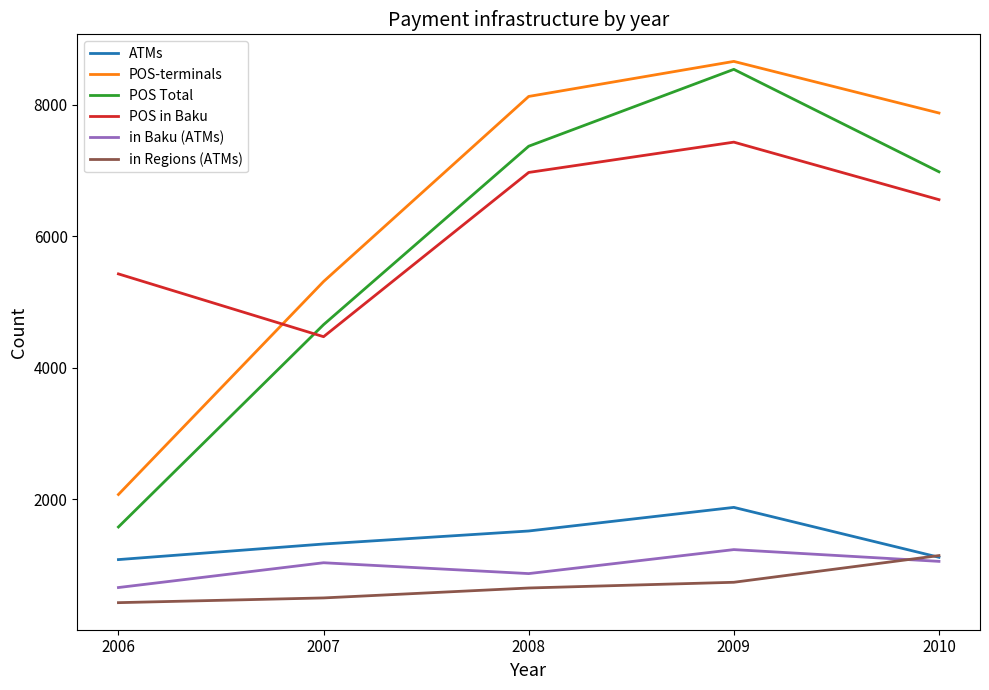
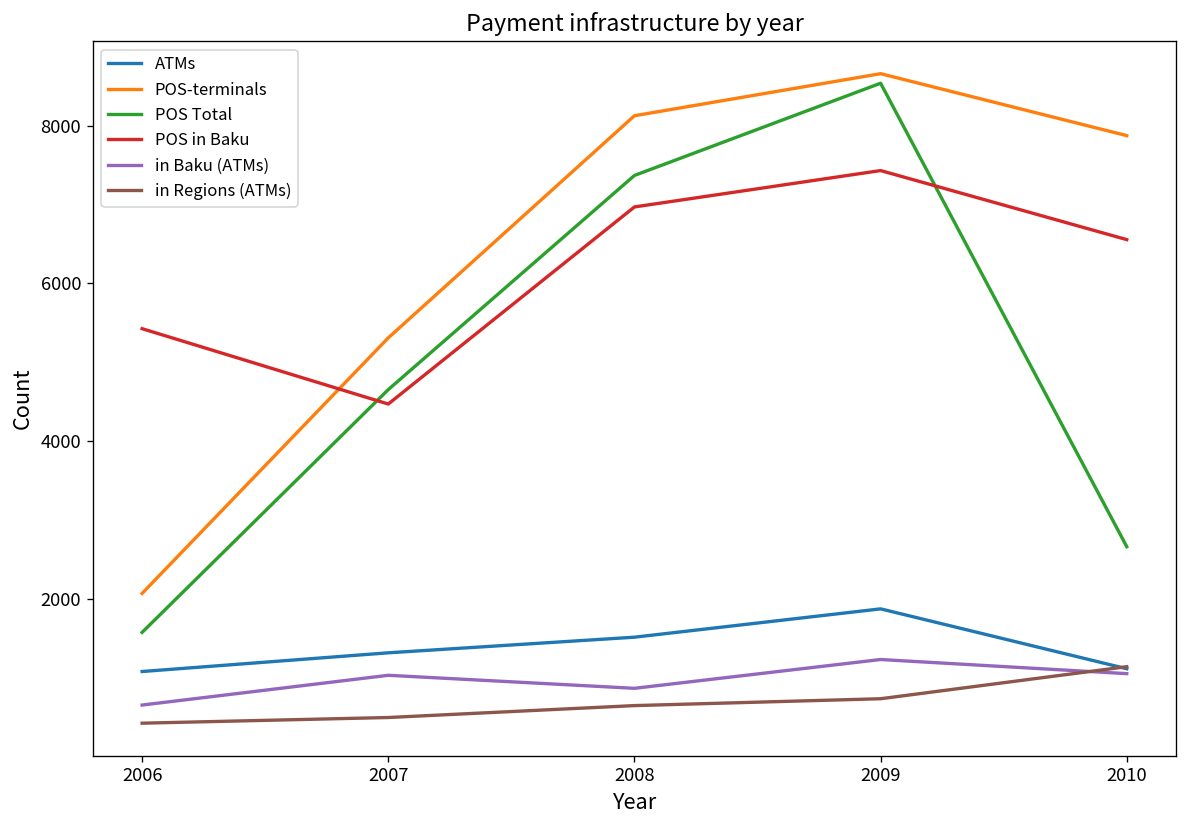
POS Total, 2010: 7000 -> 2700
